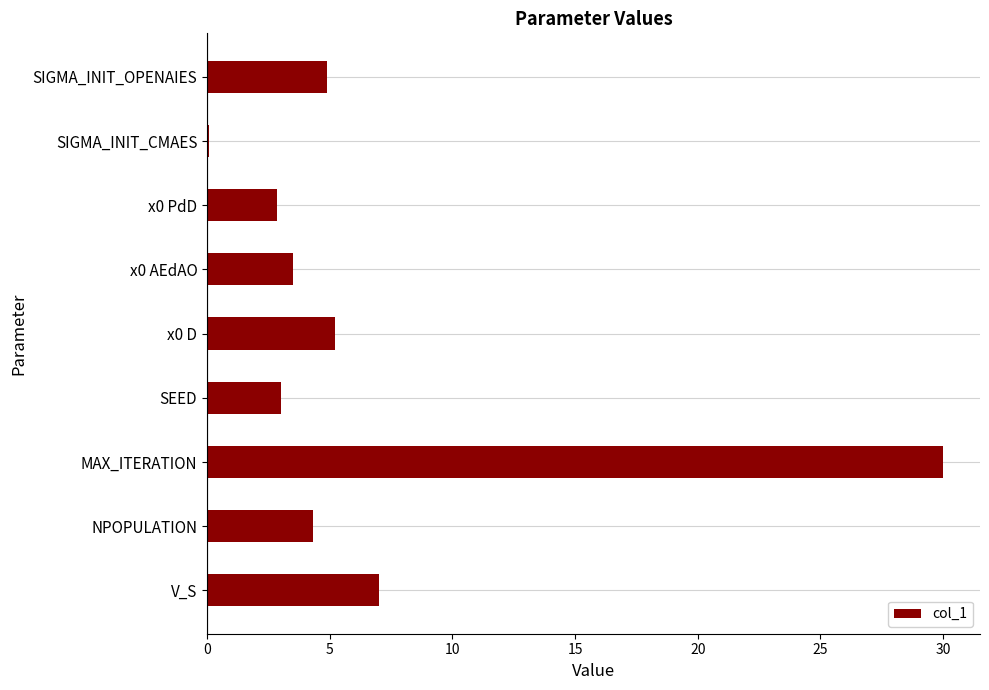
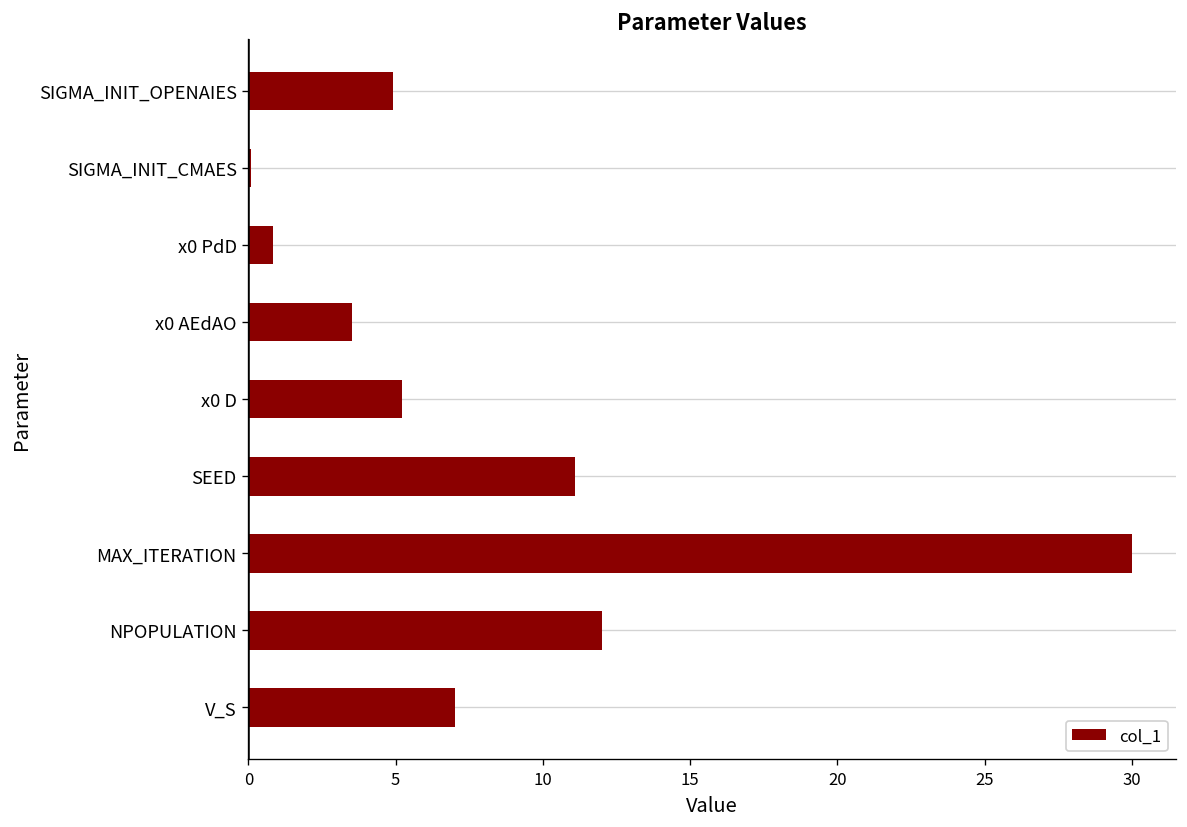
x0 PdD: 2.9 -> 0.8
SEED: 3.0 -> 11.1
NPOPULATION: 4.3 -> 12.0
